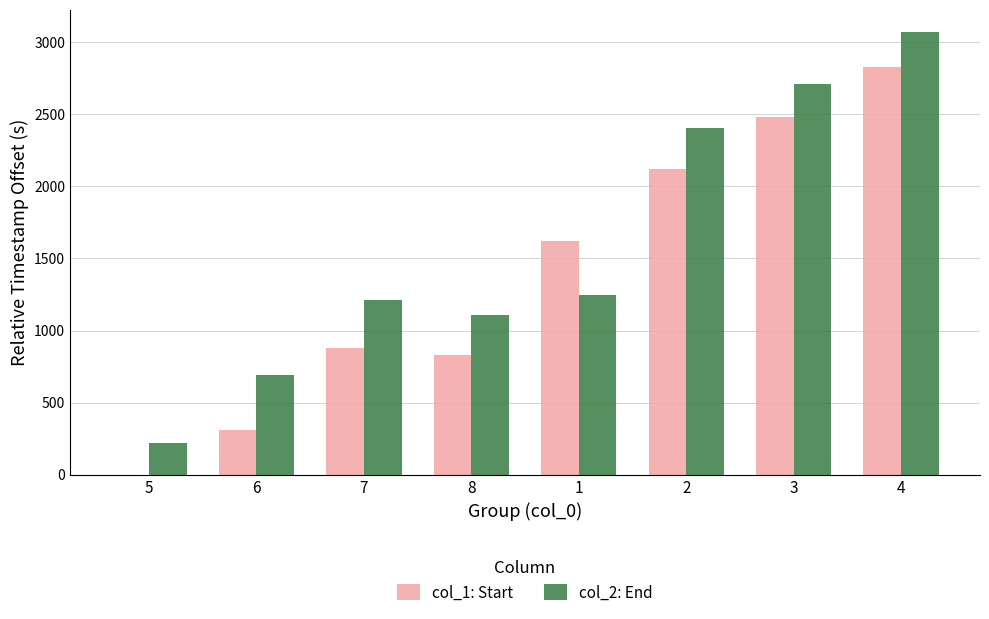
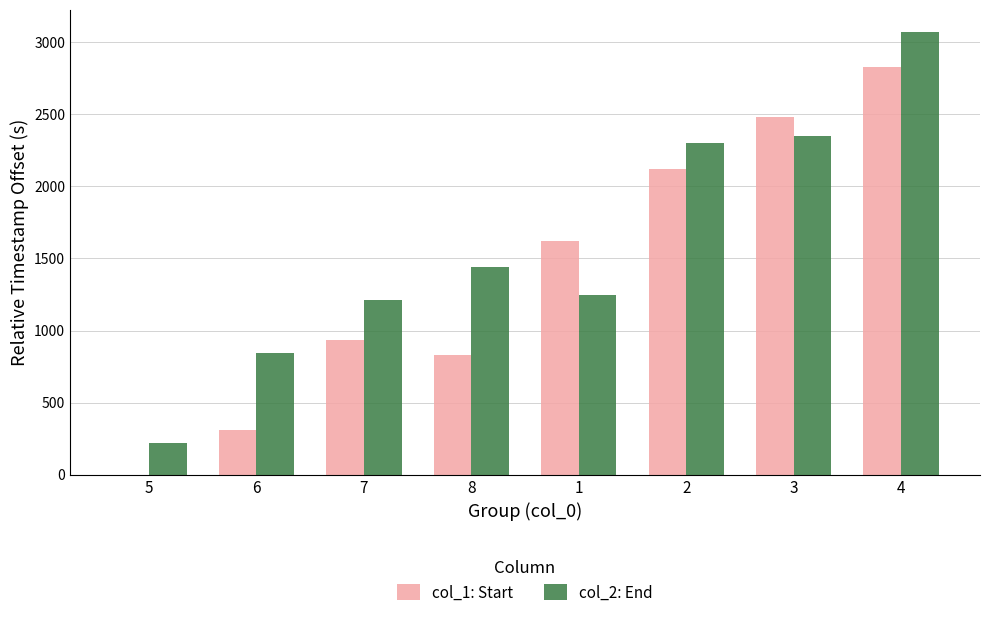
col_2: End, 6: 690 -> 840
col_1: Start, 7: 880 -> 940
col_2: End, 8: 1110 -> 1440
col_2: End, 2: 2400 -> 2300
col_2: End, 3: 2710 -> 2350
